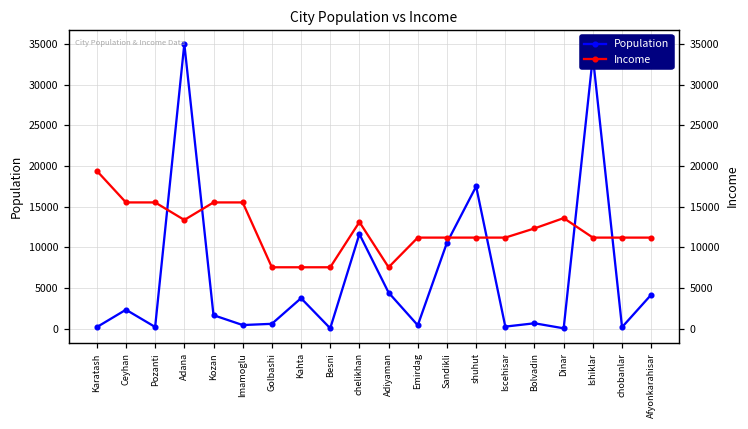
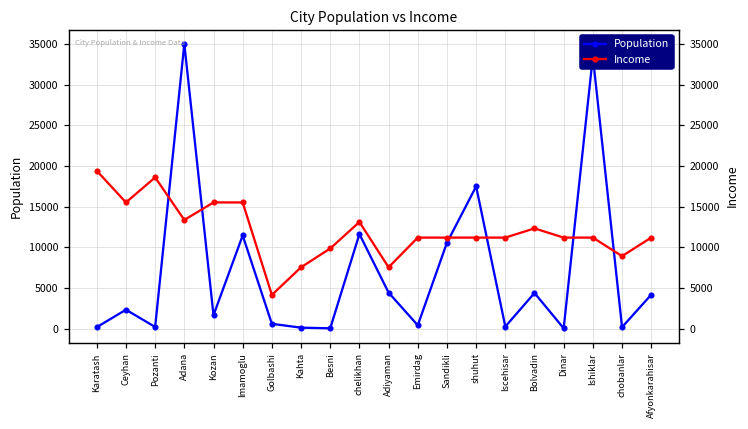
Income, Pozanti: 16000 -> 19000
Population, Imamoglu: 0 -> 11000
Income, Golbashi: 8000 -> 4000
Population, Kahta: 4000 -> 0
Income, Besni: 8000 -> 10000
Population, Bolvadin: 1000 -> 4000
Income, Dinar: 14000 -> 11000
Income, chobanlar: 11000 -> 9000
